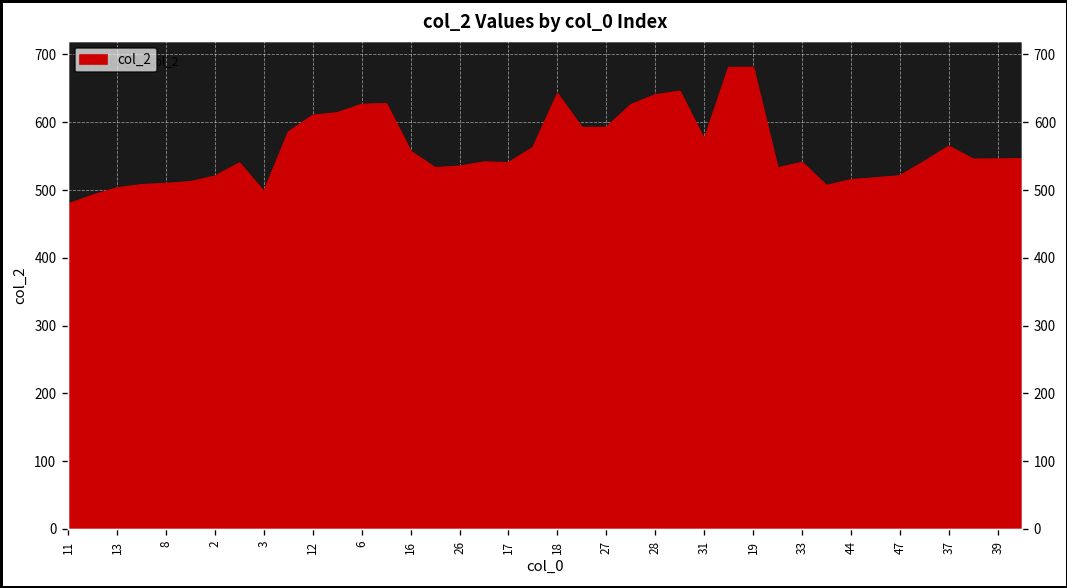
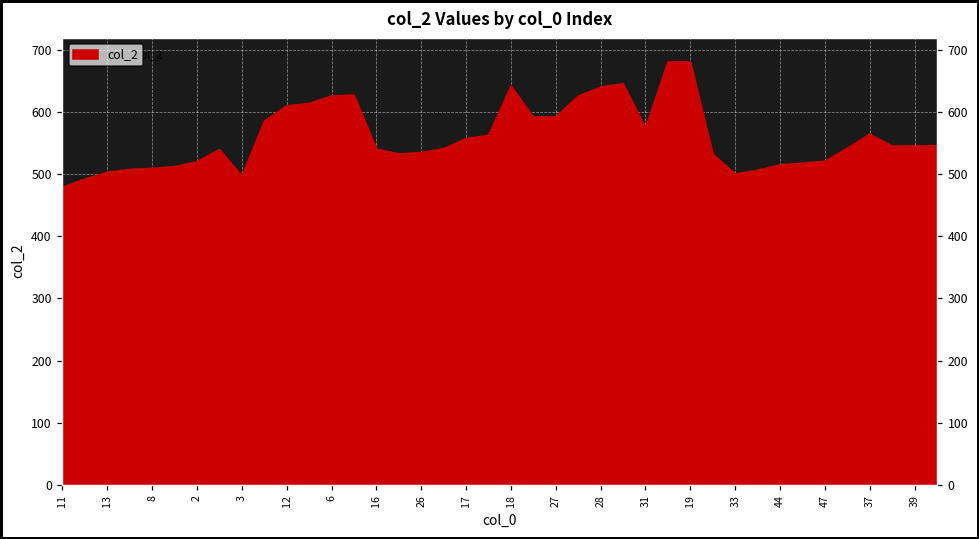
16: 560 -> 540
17: 540 -> 560
33: 540 -> 500
